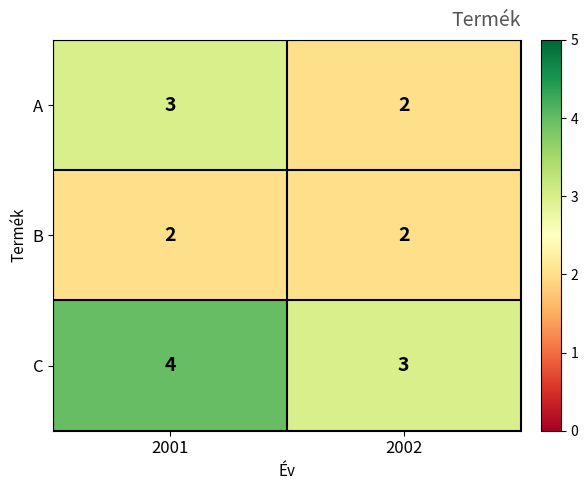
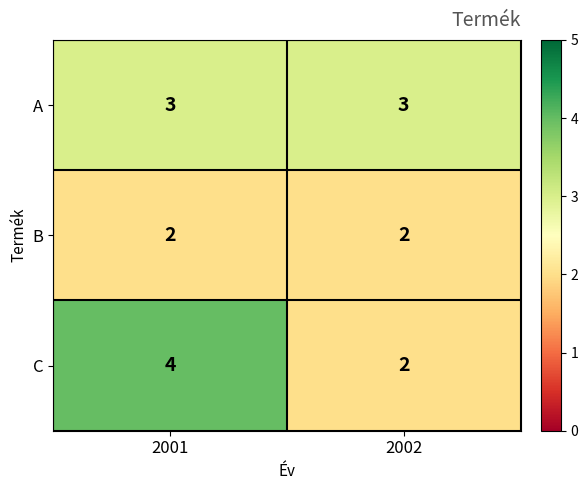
A, 2002: 2 -> 3
C, 2002: 3 -> 2
